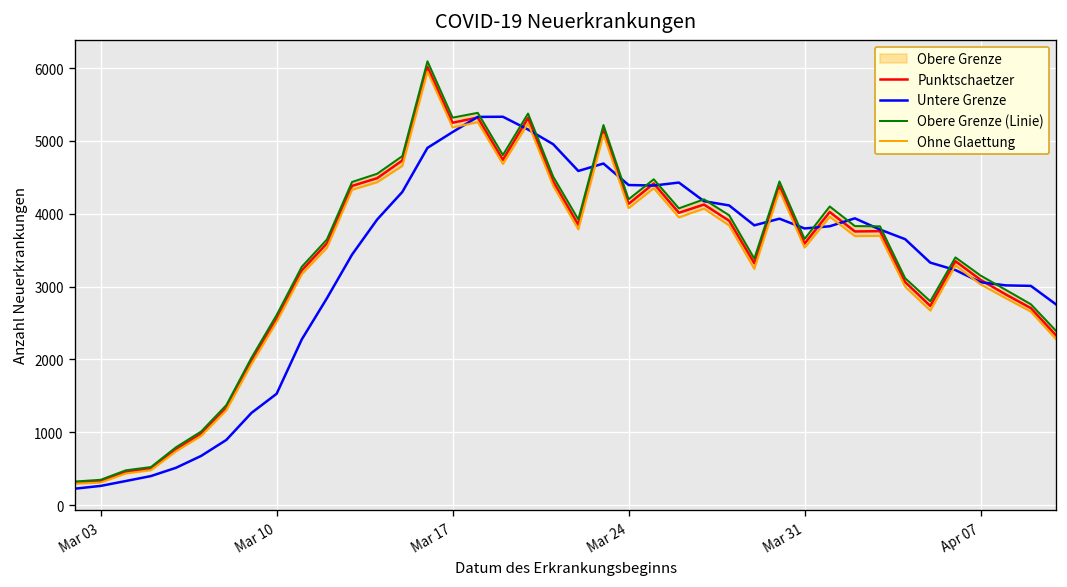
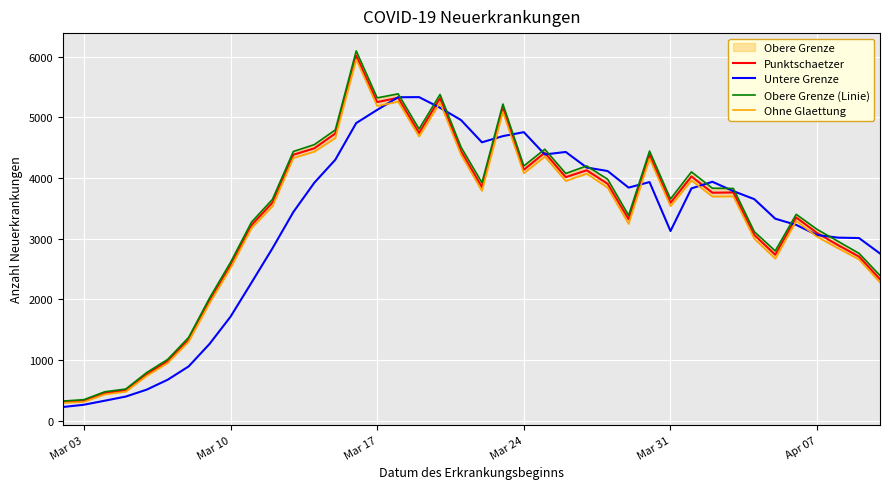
Untere Grenze, Mar 10: 1500 -> 1700
Untere Grenze, Mar 24: 4400 -> 4800
Untere Grenze, Mar 31: 3800 -> 3100
